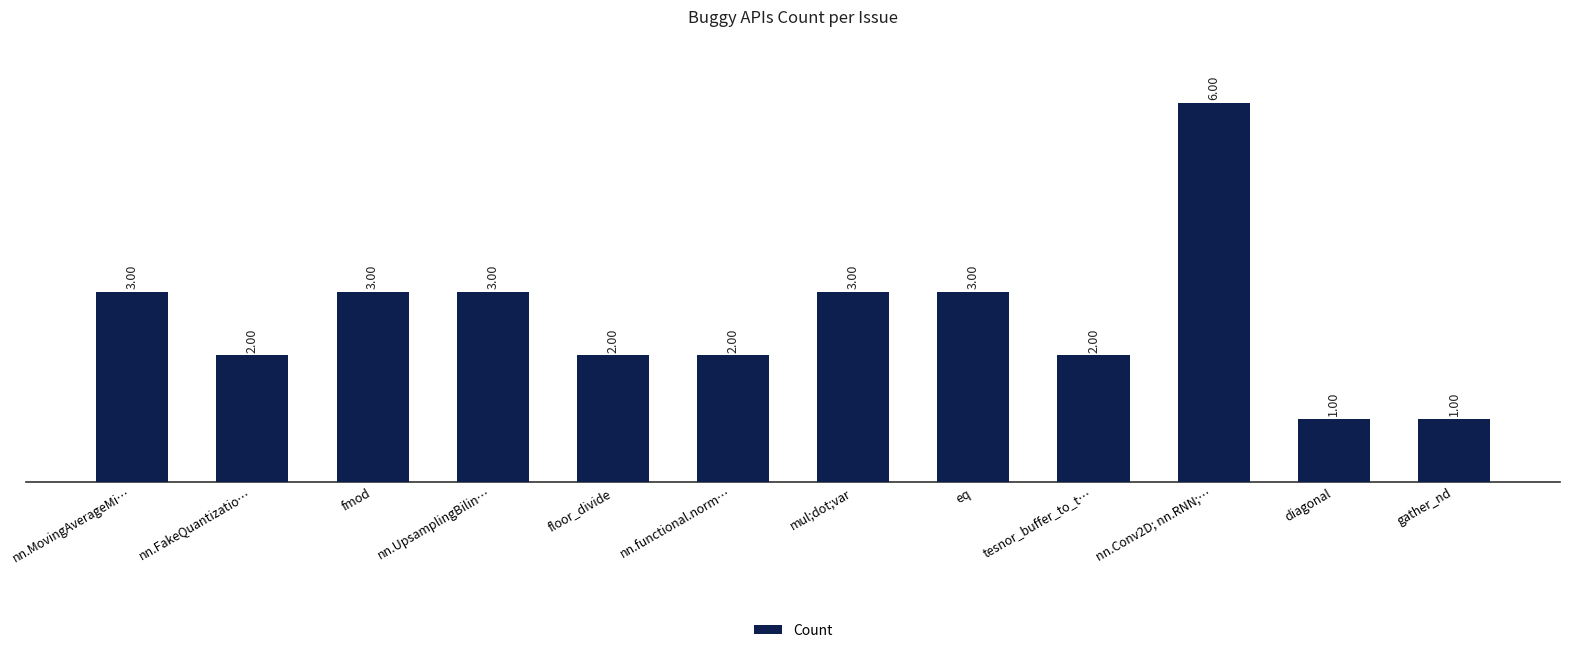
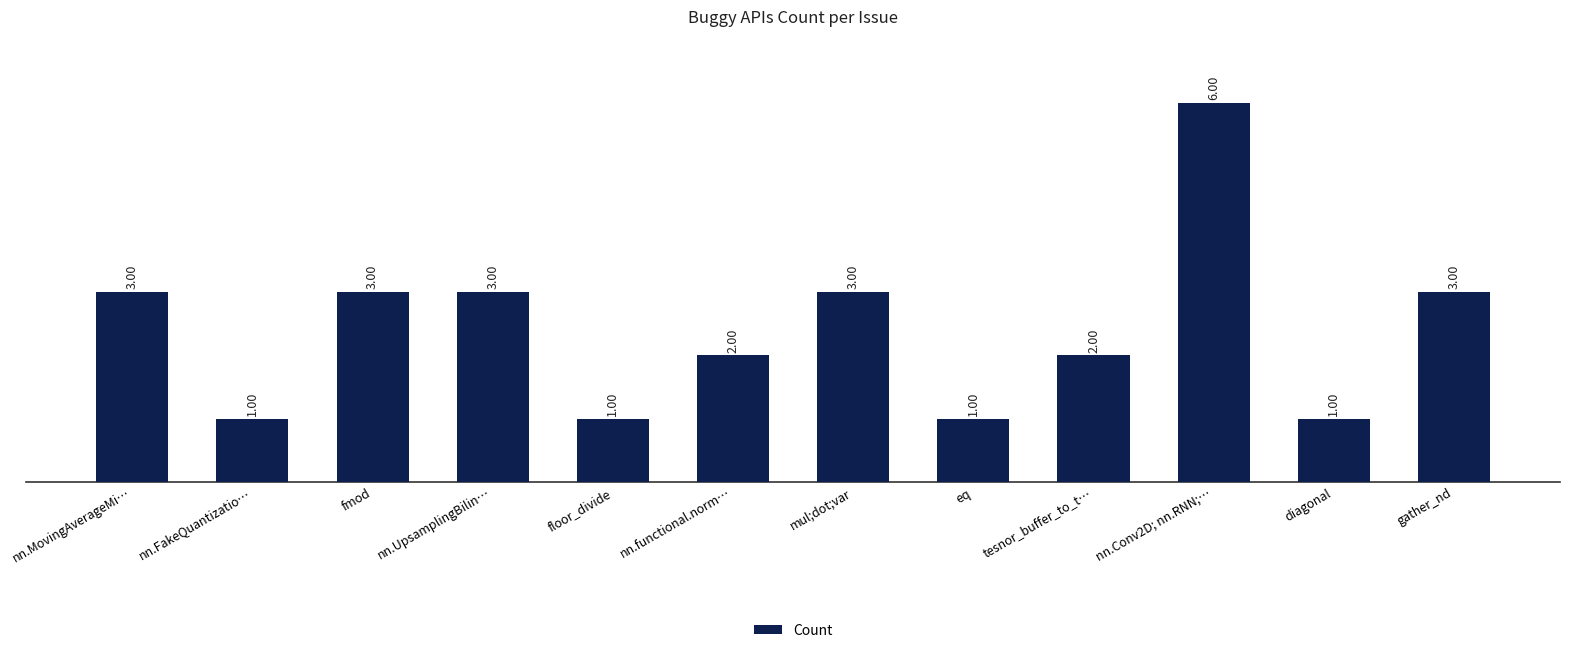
nn.FakeQuantizatio…: 2.00 -> 1.00
floor_divide: 2.00 -> 1.00
eq: 3.00 -> 1.00
gather_nd: 1.00 -> 3.00
